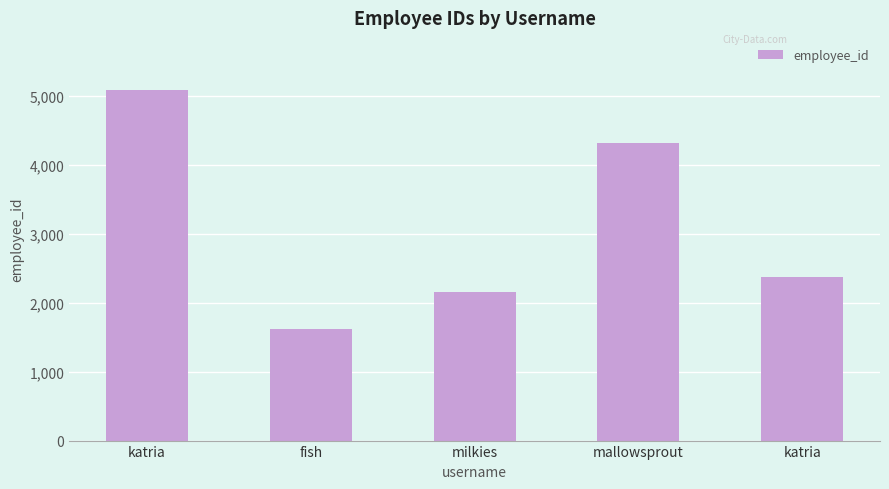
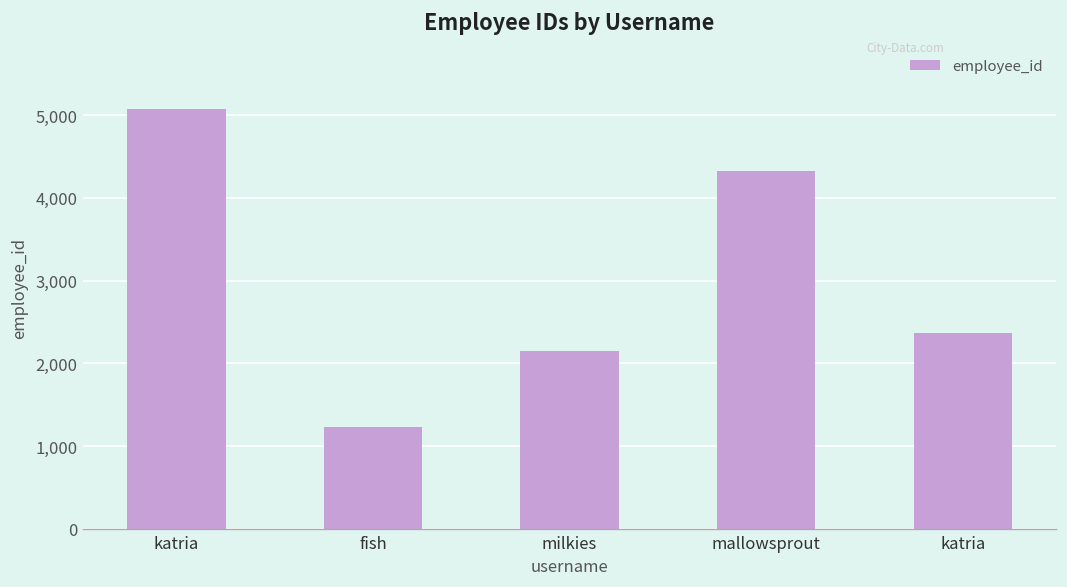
fish: 1,600 -> 1,200
